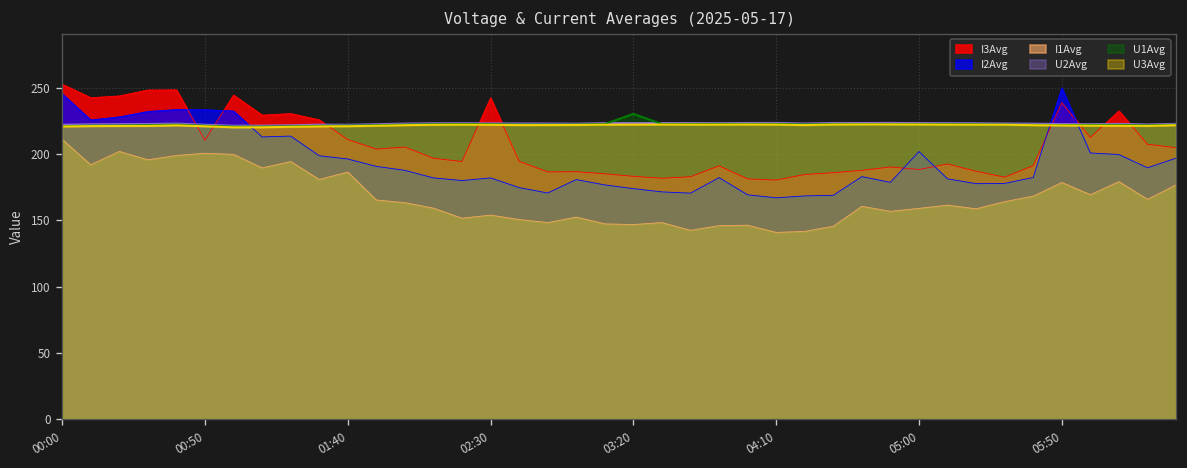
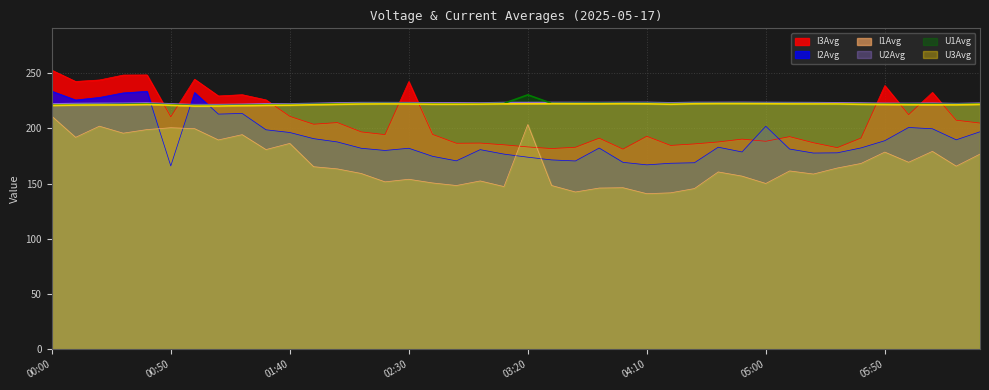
I2Avg, 00:00: 245 -> 234
I2Avg, 00:50: 233 -> 166
I1Avg, 03:20: 147 -> 203
I3Avg, 04:10: 180 -> 193
I1Avg, 05:00: 159 -> 150
I2Avg, 05:50: 250 -> 189
